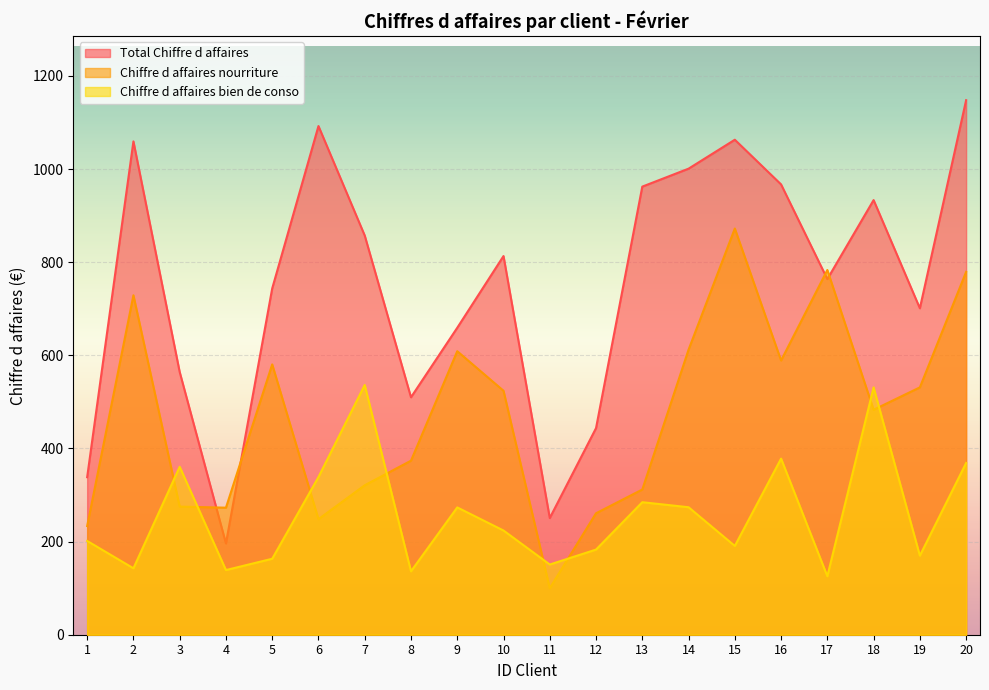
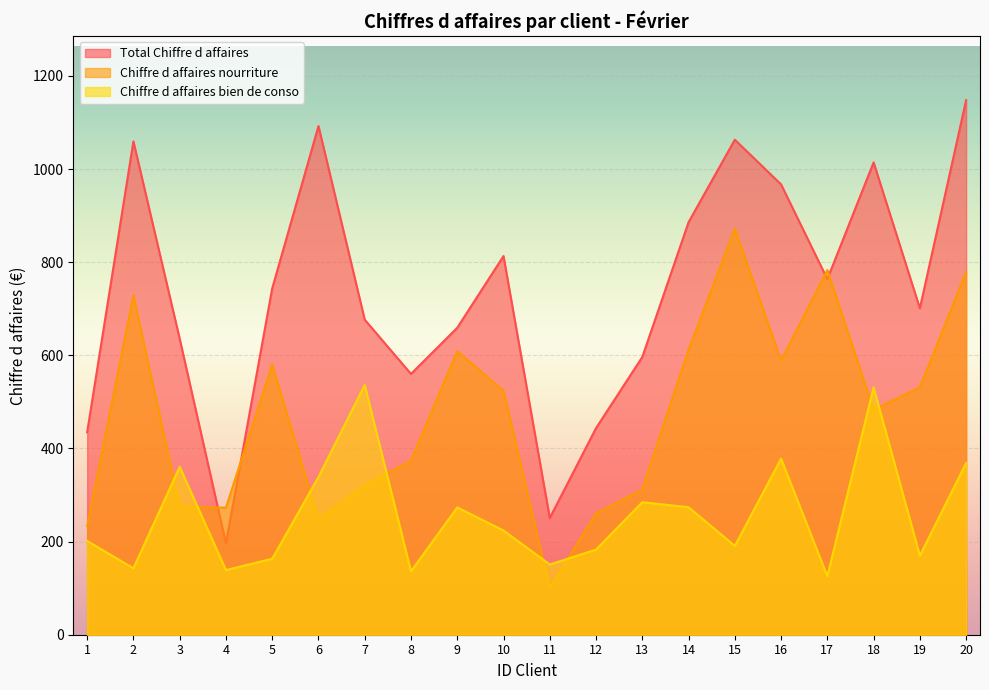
Total Chiffre d affaires, 1: 340 -> 430
Total Chiffre d affaires, 3: 560 -> 640
Total Chiffre d affaires, 7: 860 -> 680
Total Chiffre d affaires, 8: 510 -> 560
Total Chiffre d affaires, 13: 960 -> 600
Total Chiffre d affaires, 14: 1000 -> 890
Total Chiffre d affaires, 18: 930 -> 1010
